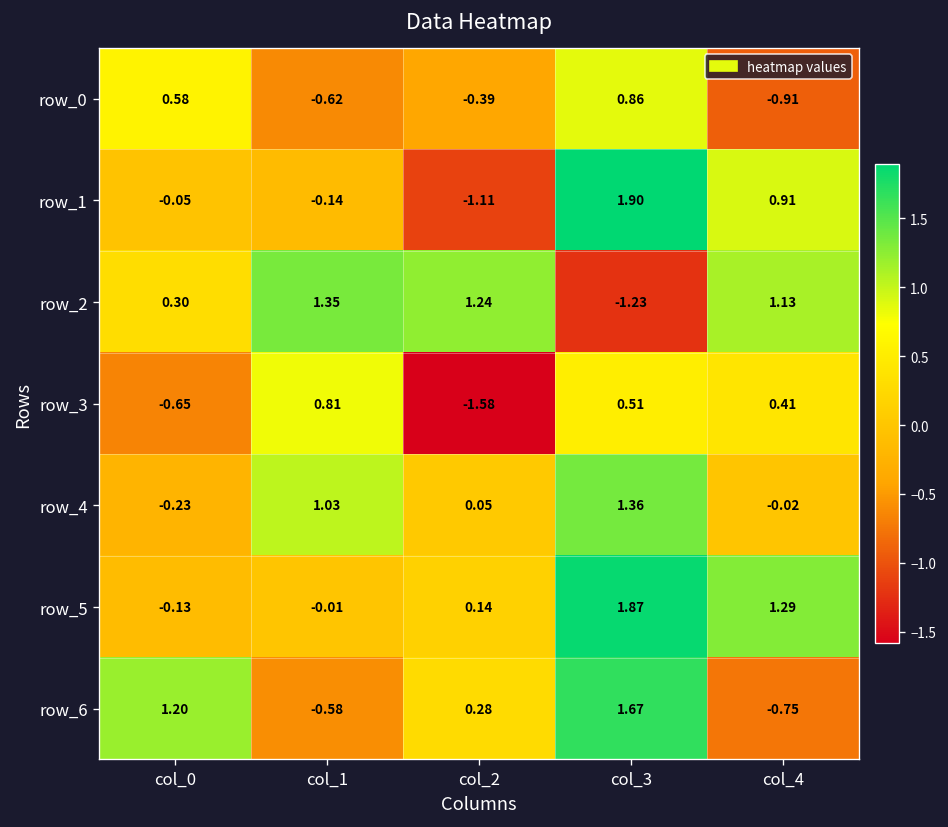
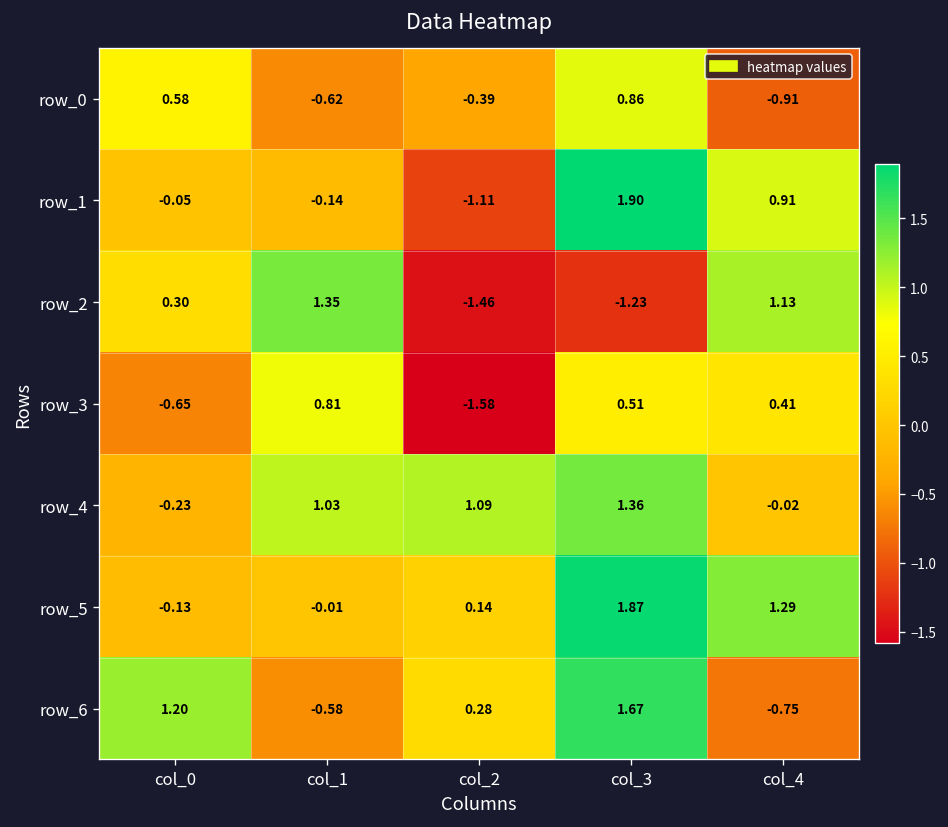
row_2, col_2: 1.24 -> -1.46
row_4, col_2: 0.05 -> 1.09
